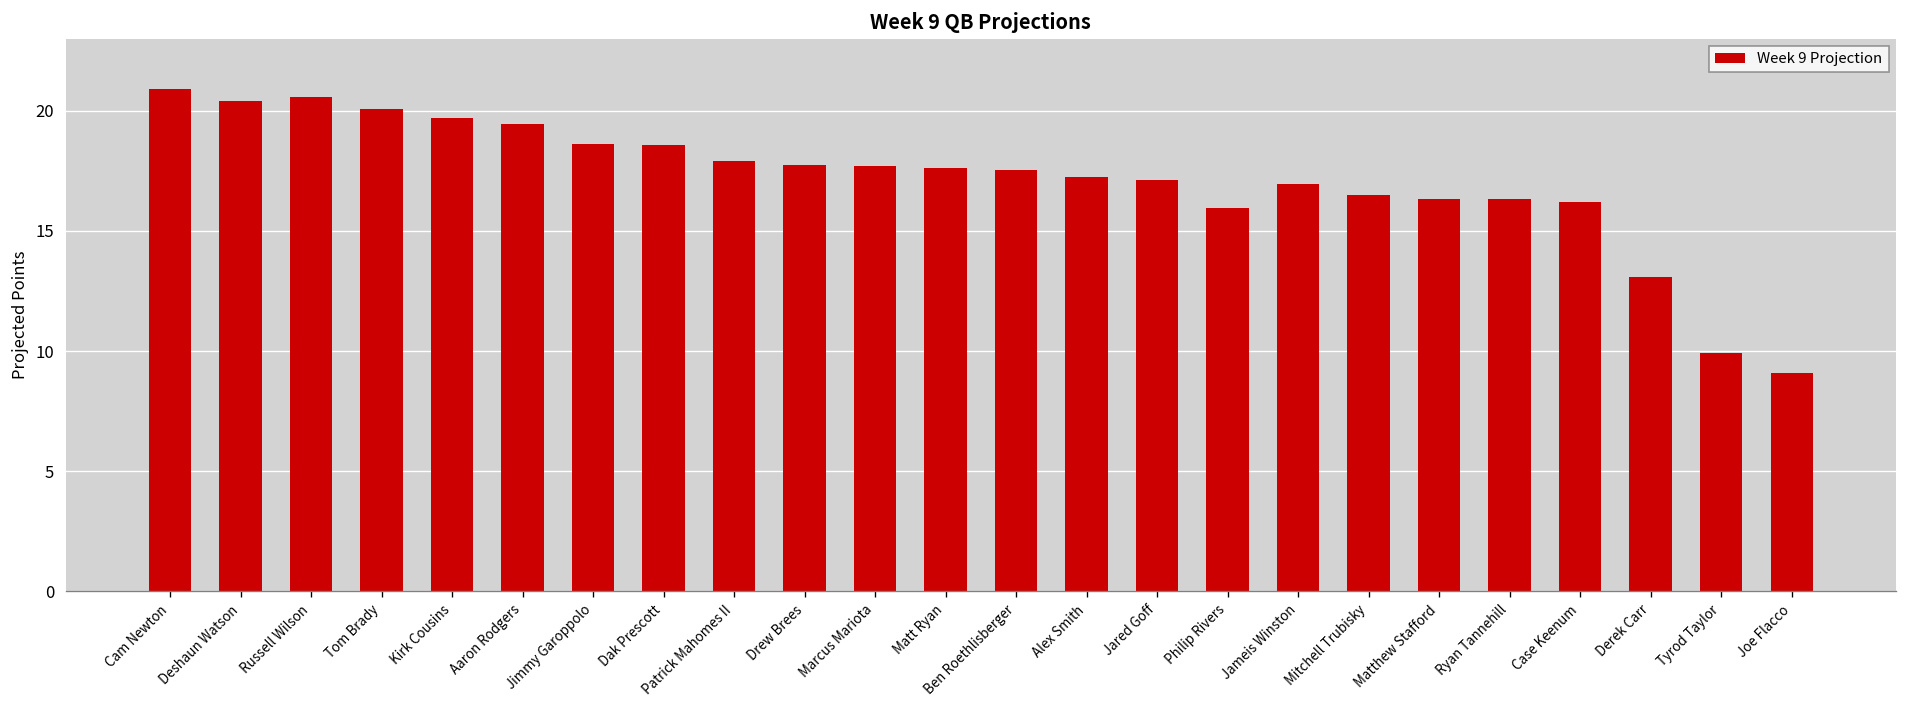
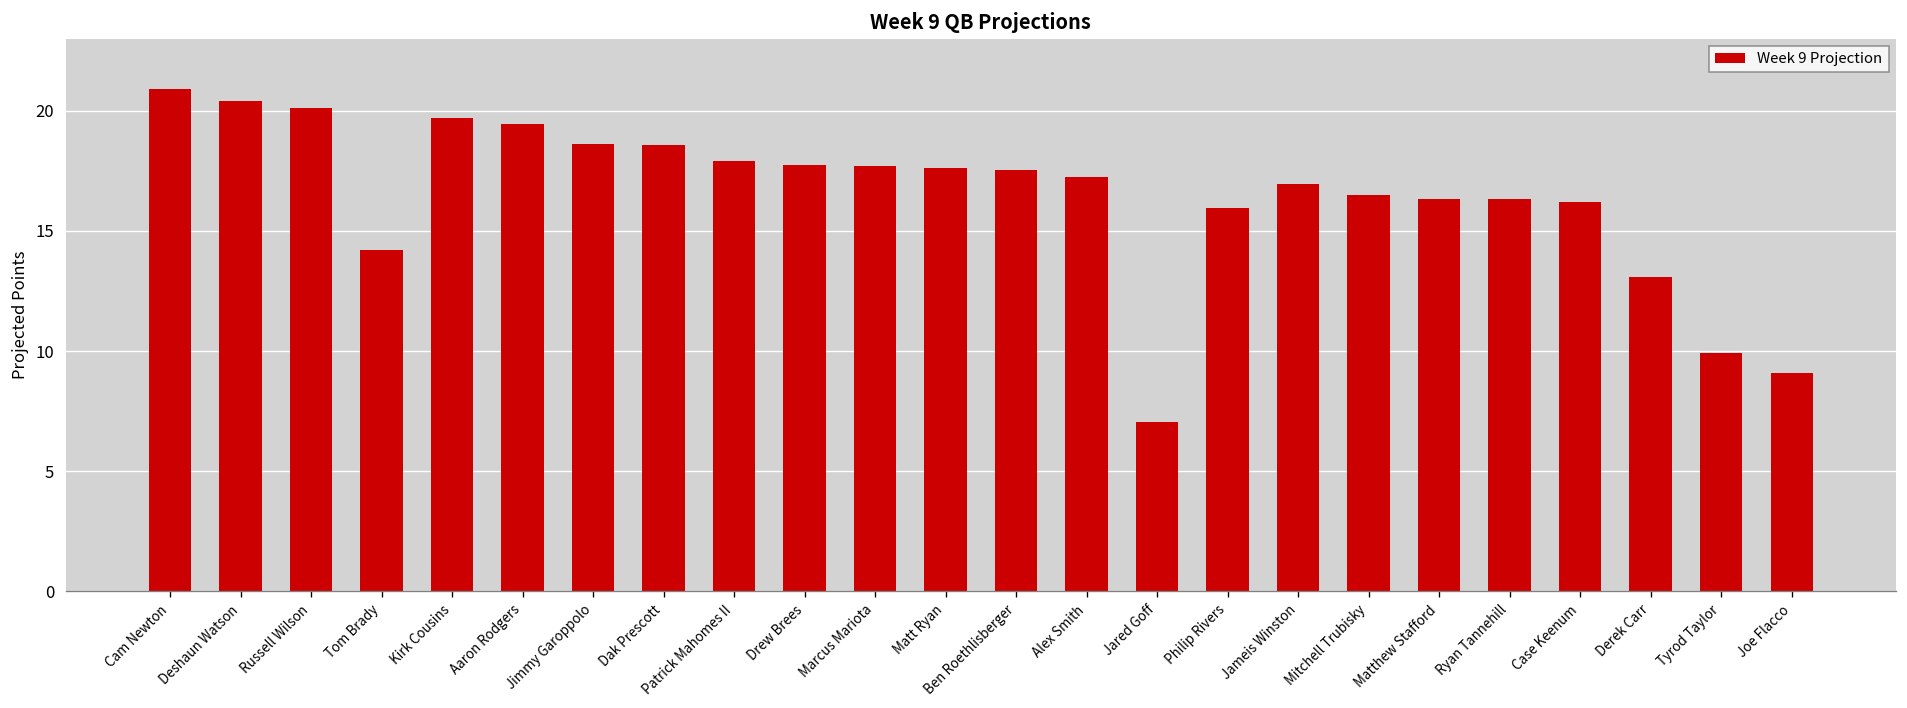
Russell Wilson: 20.6 -> 20.1
Tom Brady: 20.1 -> 14.2
Jared Goff: 17.1 -> 7.1
